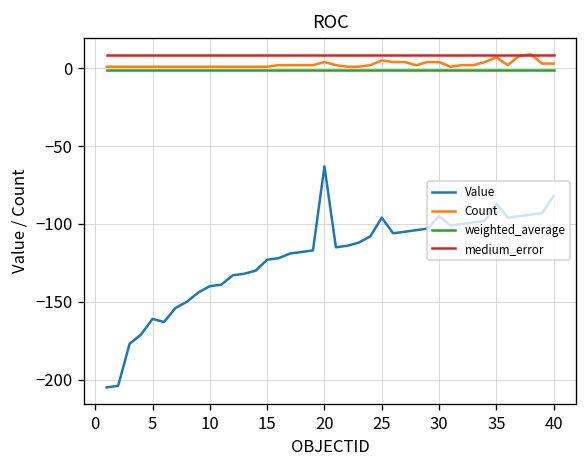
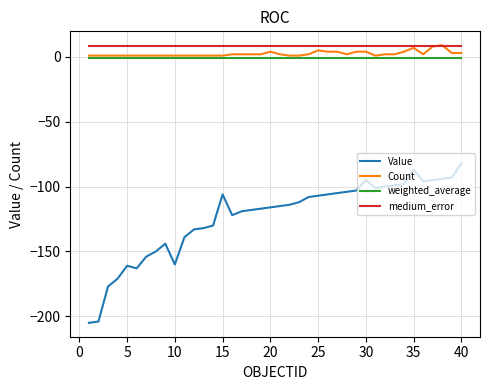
Value, 10: -140 -> -160
Value, 15: -123 -> -106
Value, 20: -63 -> -116
Value, 25: -96 -> -107
